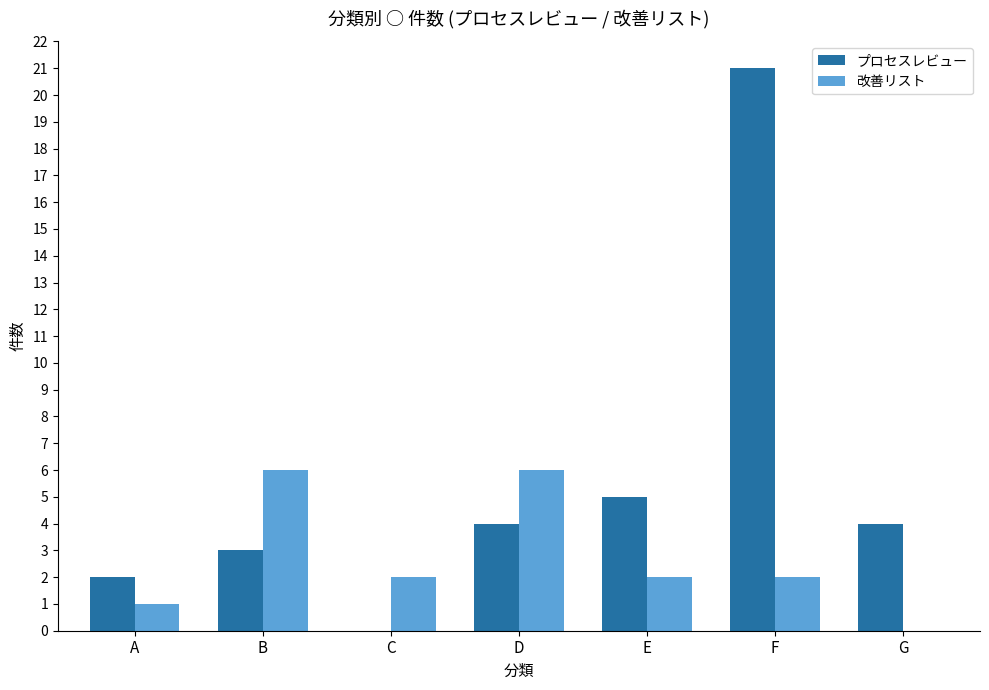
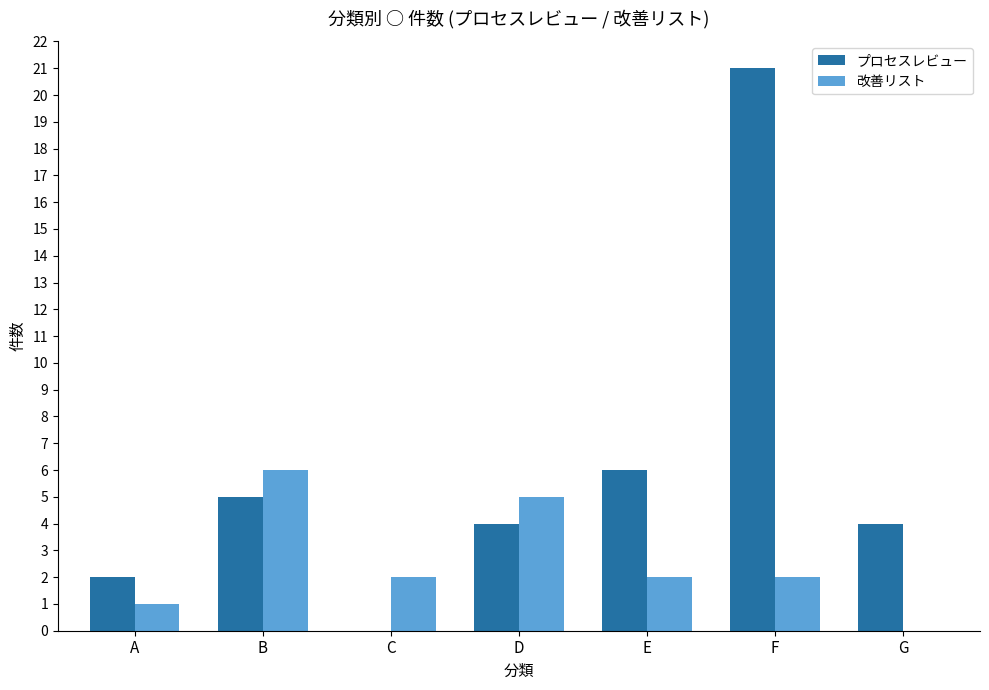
プロセスレビュー, B: 3 -> 5
改善リスト, D: 6 -> 5
プロセスレビュー, E: 5 -> 6
